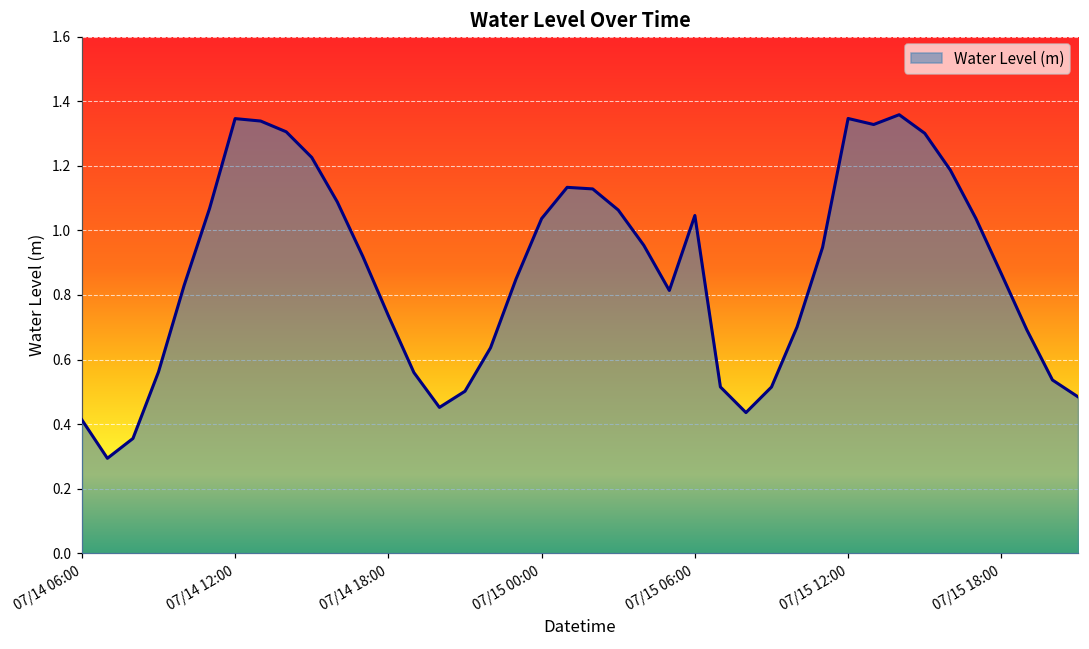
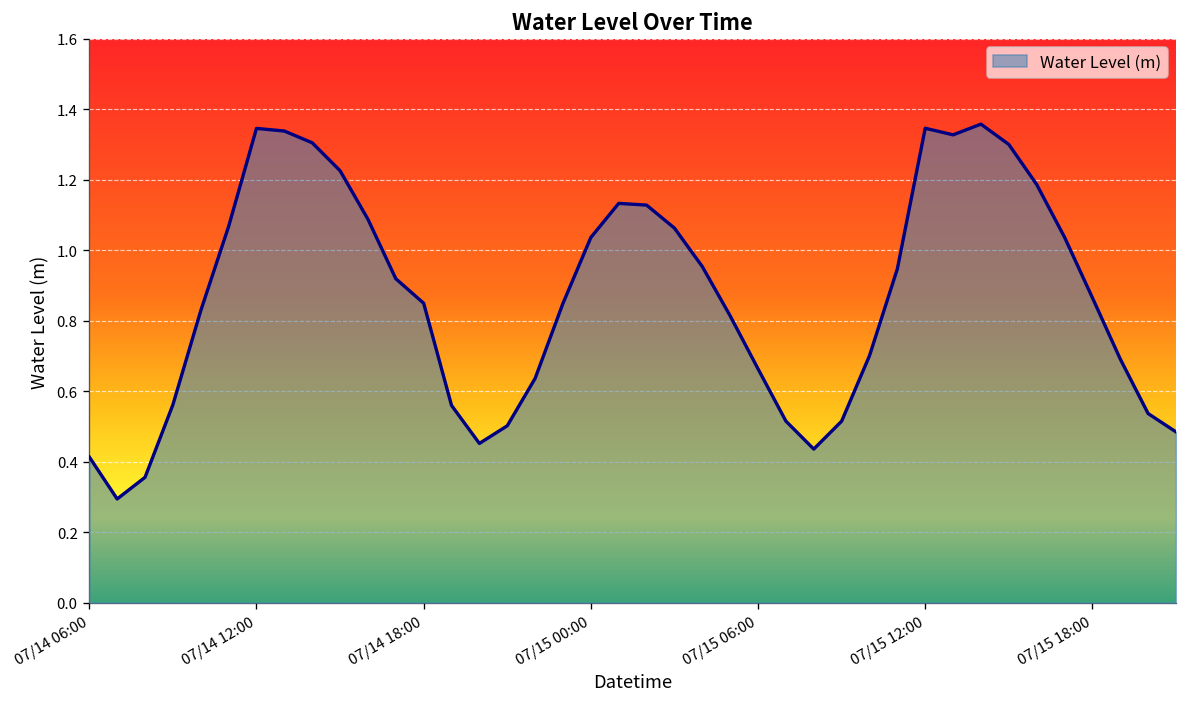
07/14 18:00: 0.74 -> 0.85
07/15 06:00: 1.05 -> 0.66
